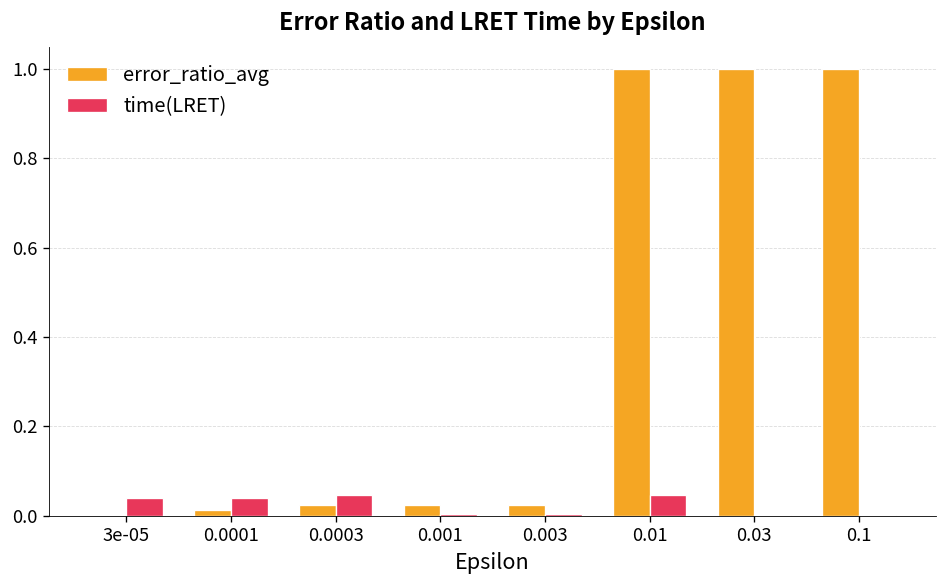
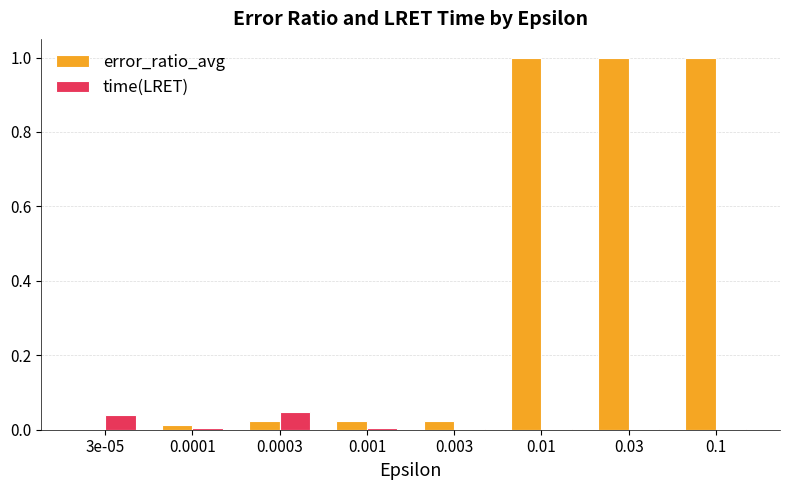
time(LRET), 0.0001: 0.04 -> 0.01
time(LRET), 0.01: 0.05 -> 0.00
